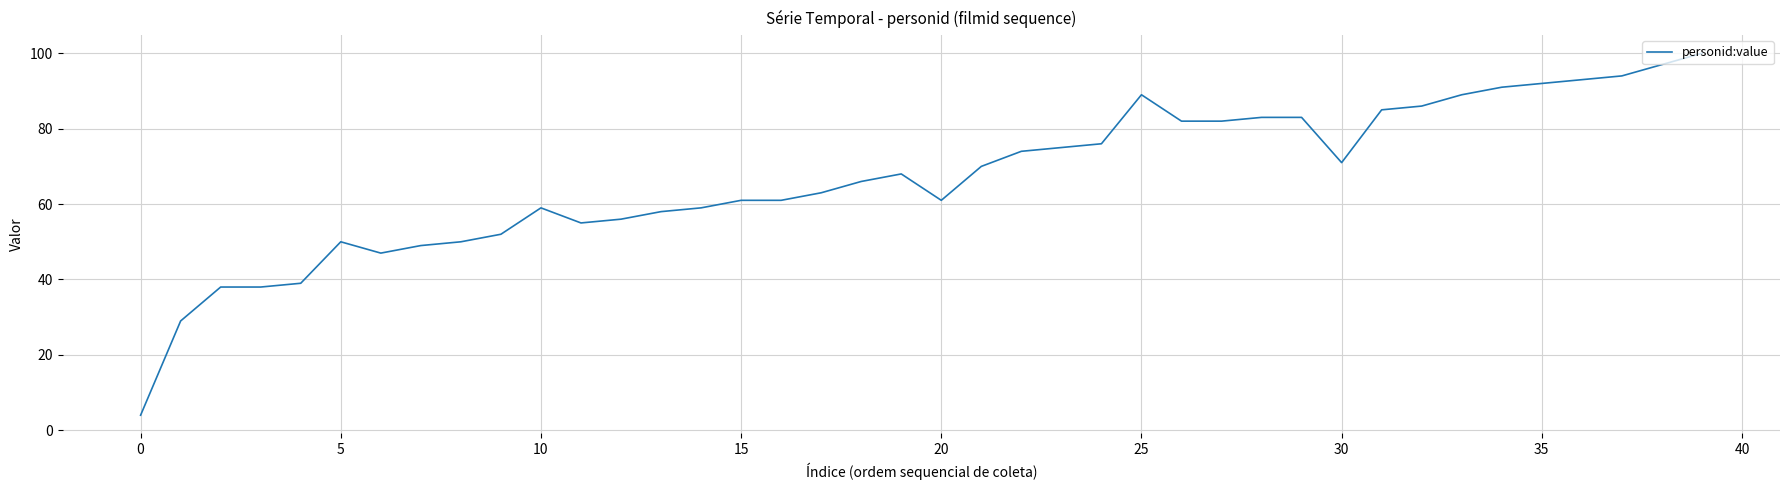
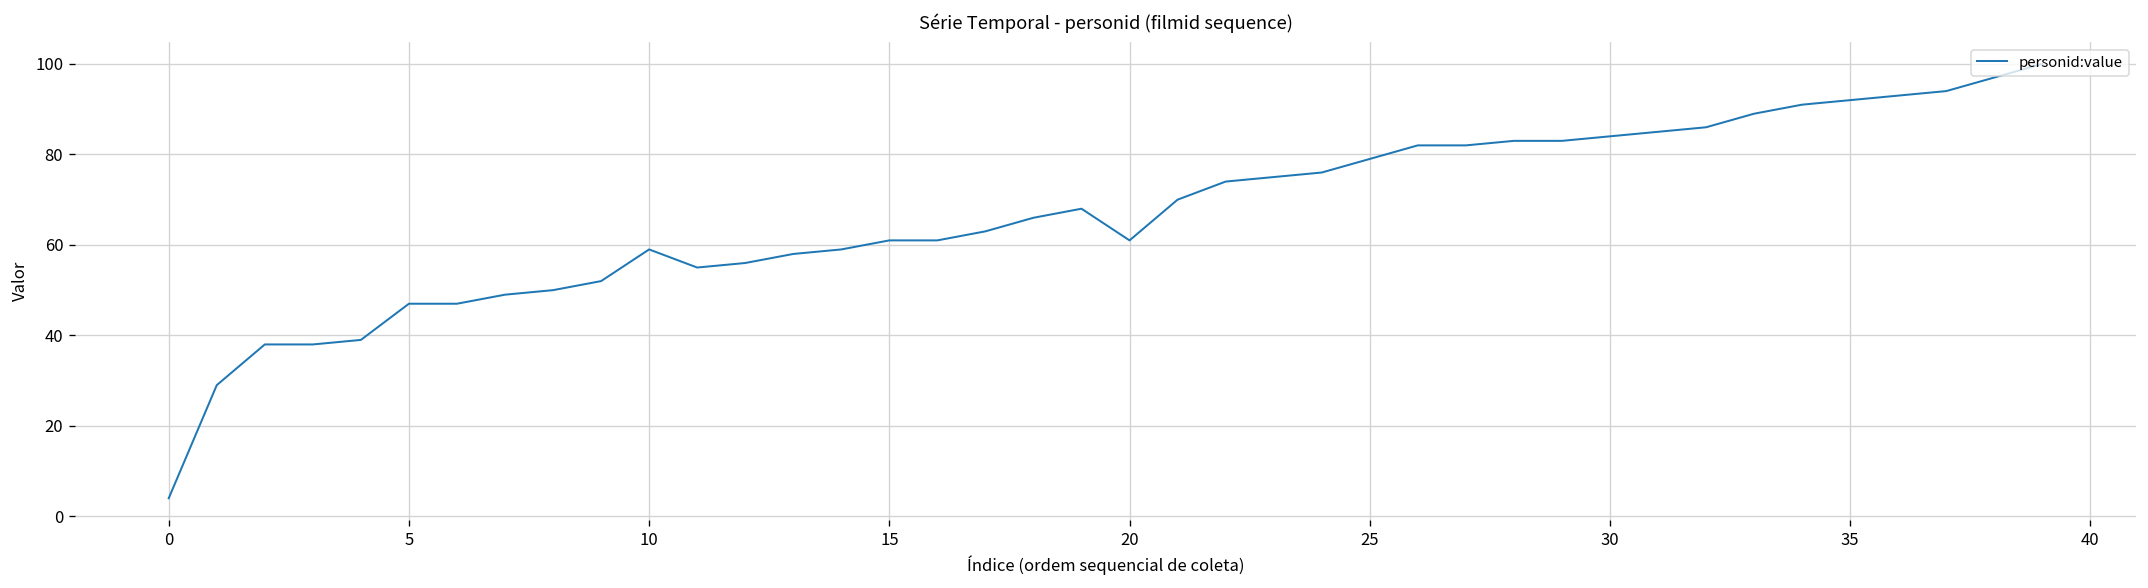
5: 50 -> 47
25: 89 -> 79
30: 71 -> 84
